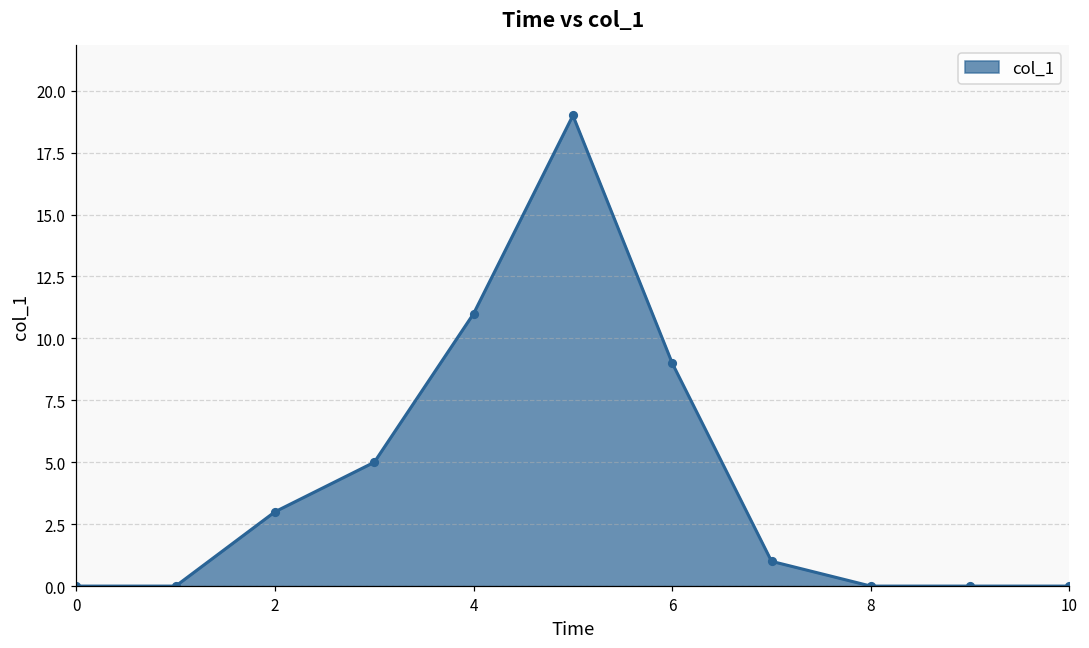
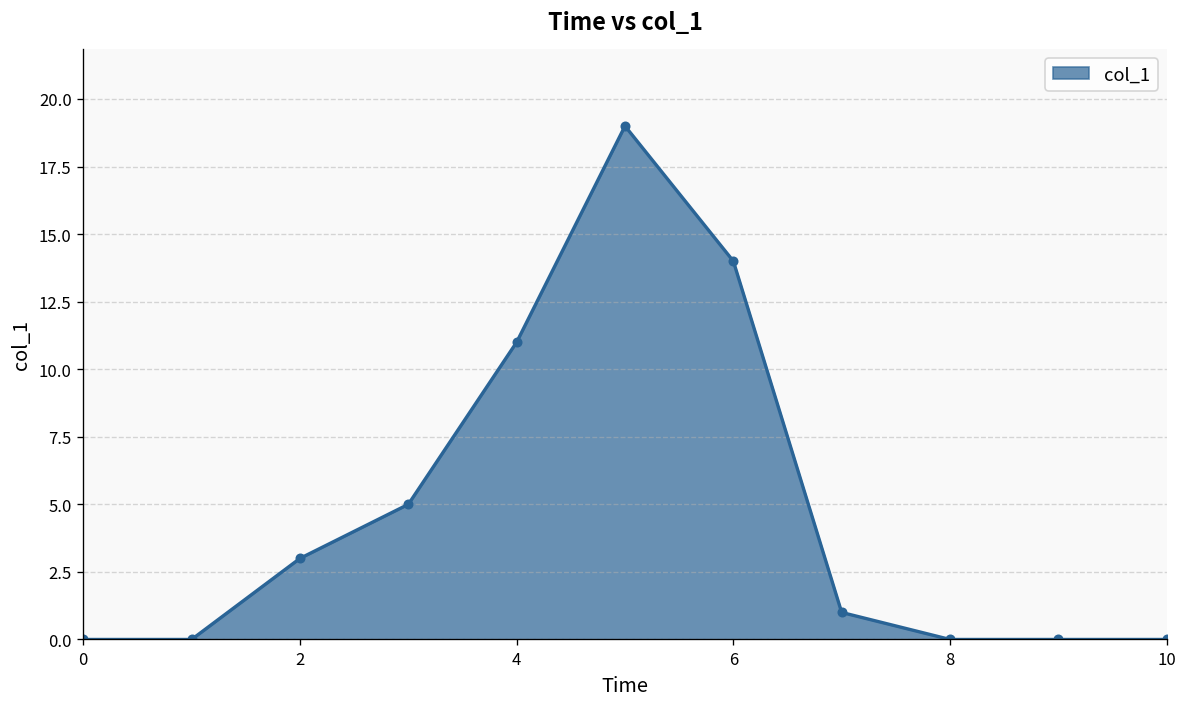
6: 9 -> 14
